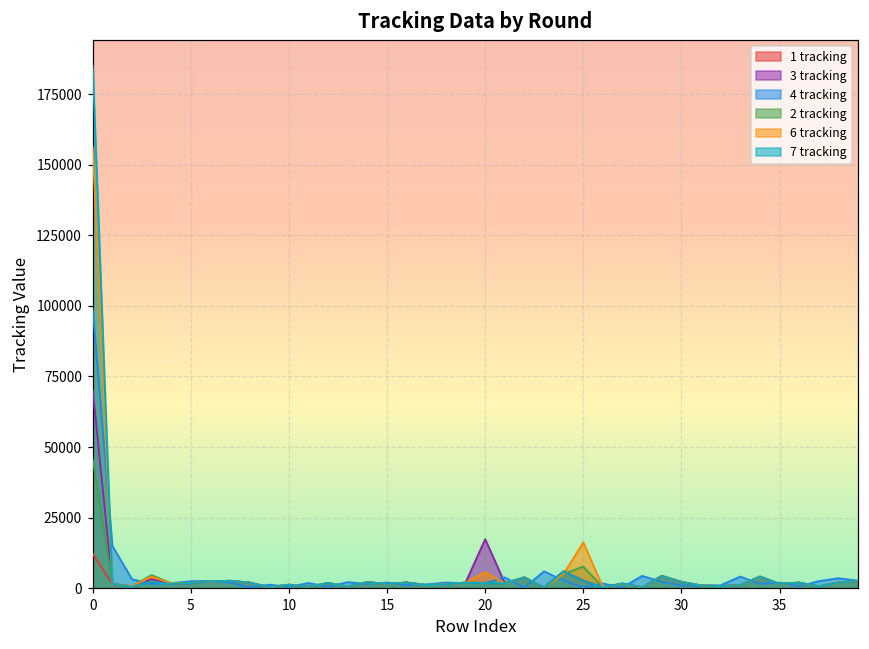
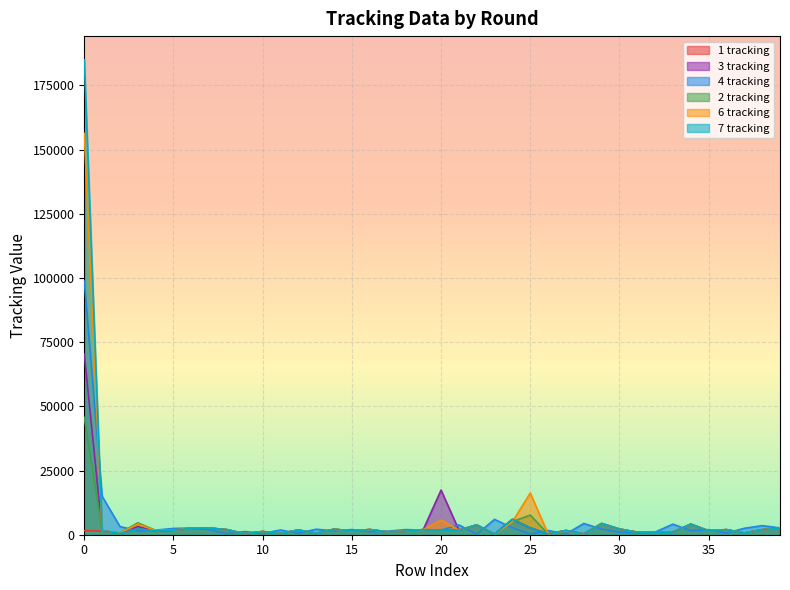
1 tracking, 0: 12000 -> 2000
